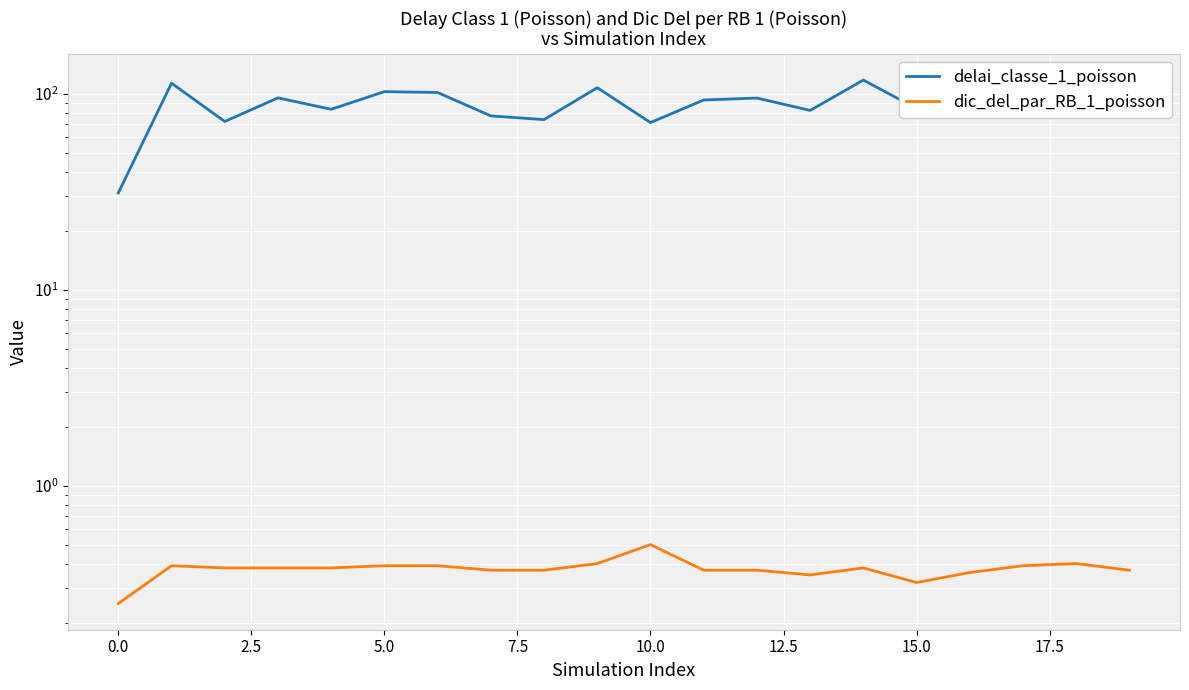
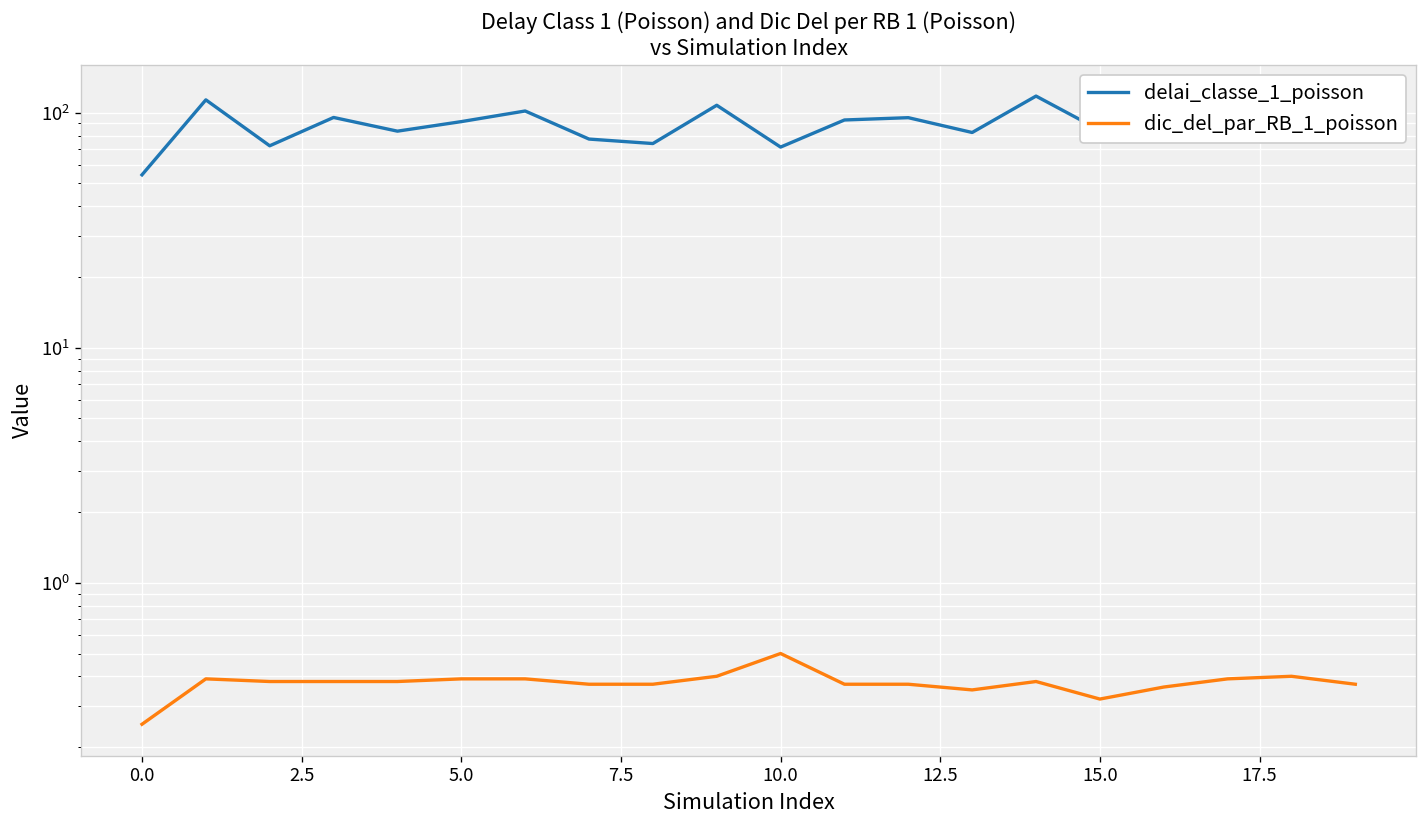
delai_classe_1_poisson, 0.0: 31 -> 54
delai_classe_1_poisson, 5.0: 100 -> 90
